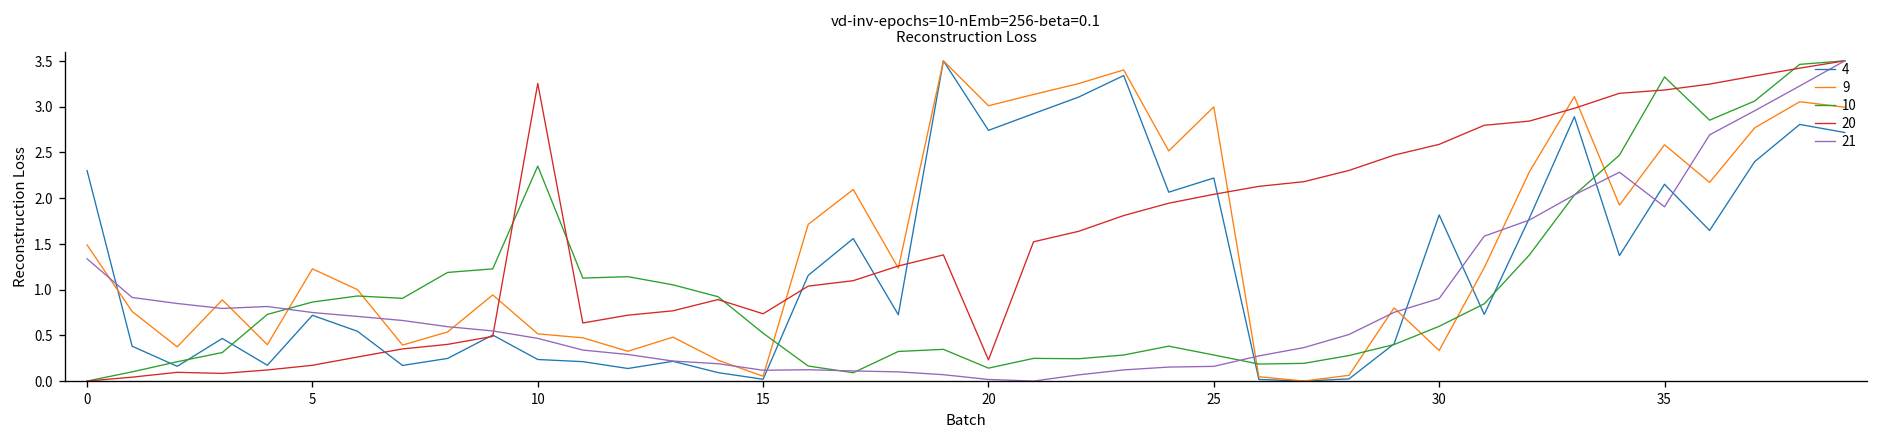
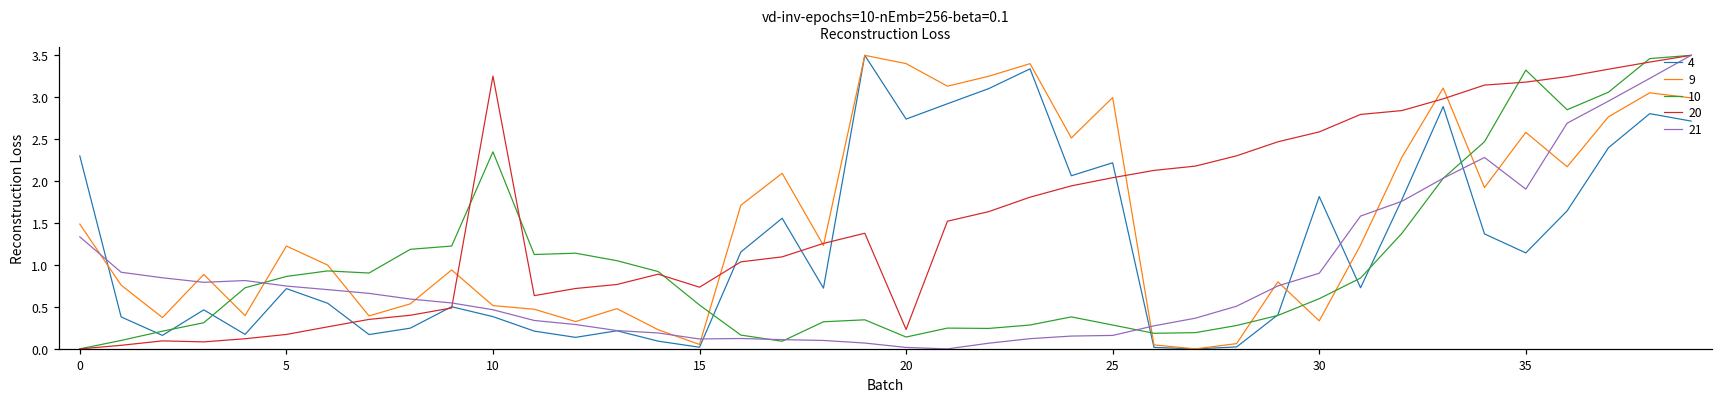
4, 10: 0.2 -> 0.4
9, 20: 3.0 -> 3.4
4, 35: 2.2 -> 1.1
